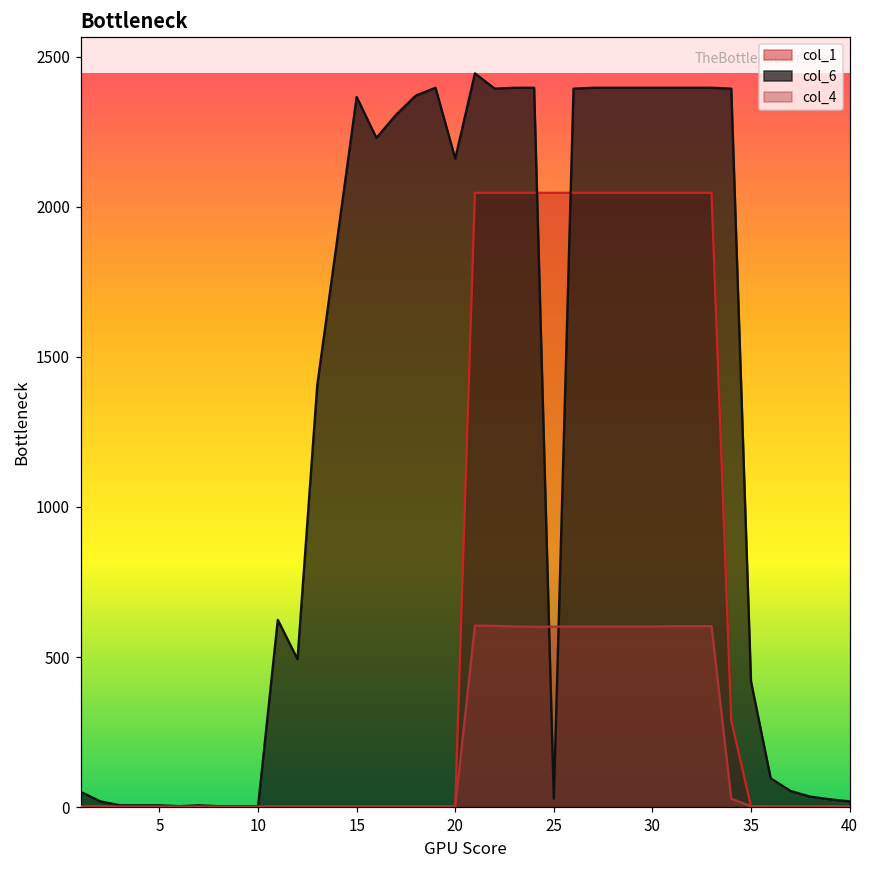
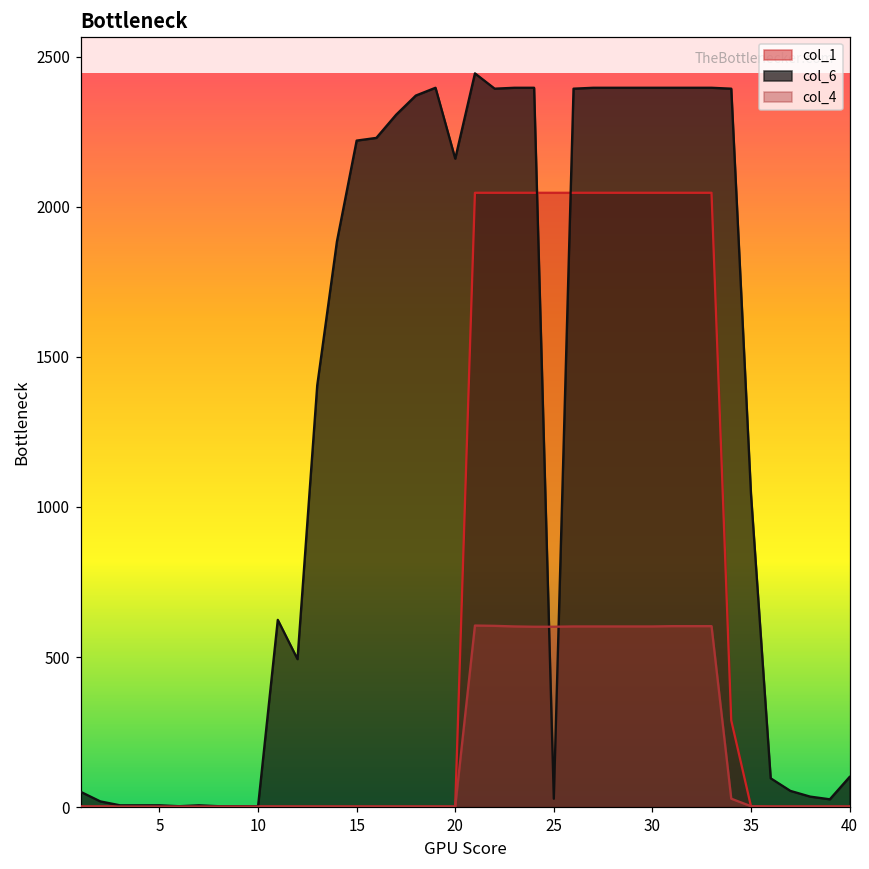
col_6, 15: 2370 -> 2220
col_6, 35: 420 -> 1040
col_6, 40: 20 -> 100
